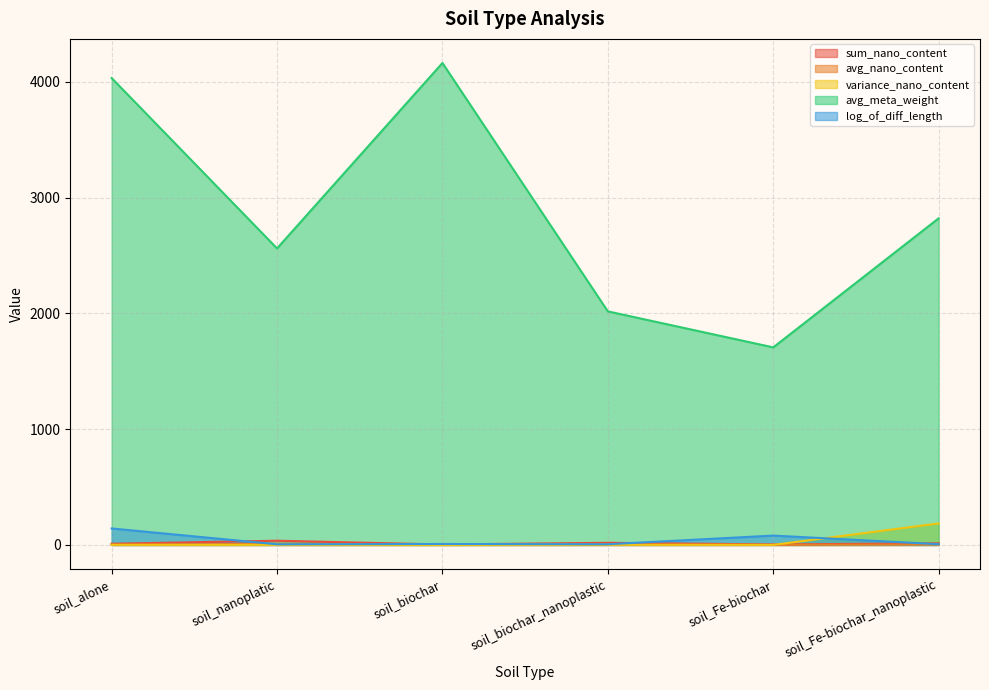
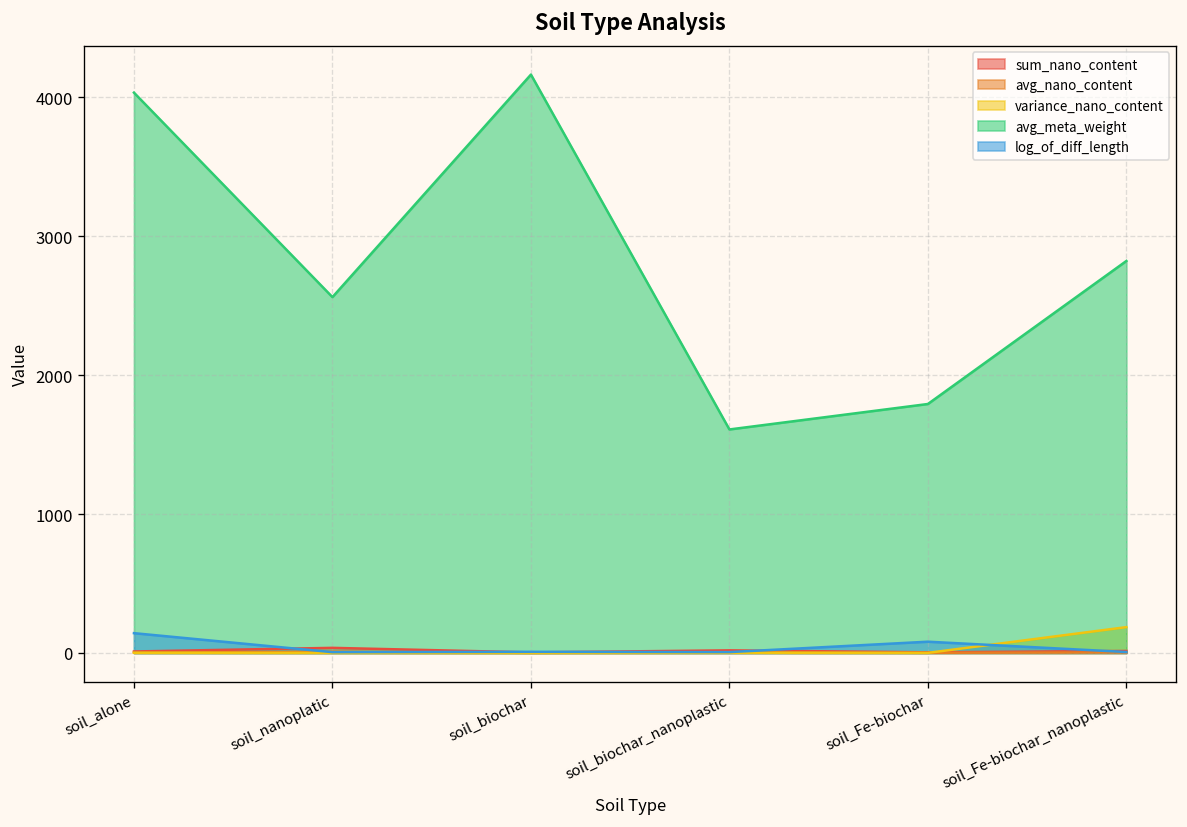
avg_meta_weight, soil_biochar_nanoplastic: 2020 -> 1610
avg_meta_weight, soil_Fe-biochar: 1710 -> 1790
